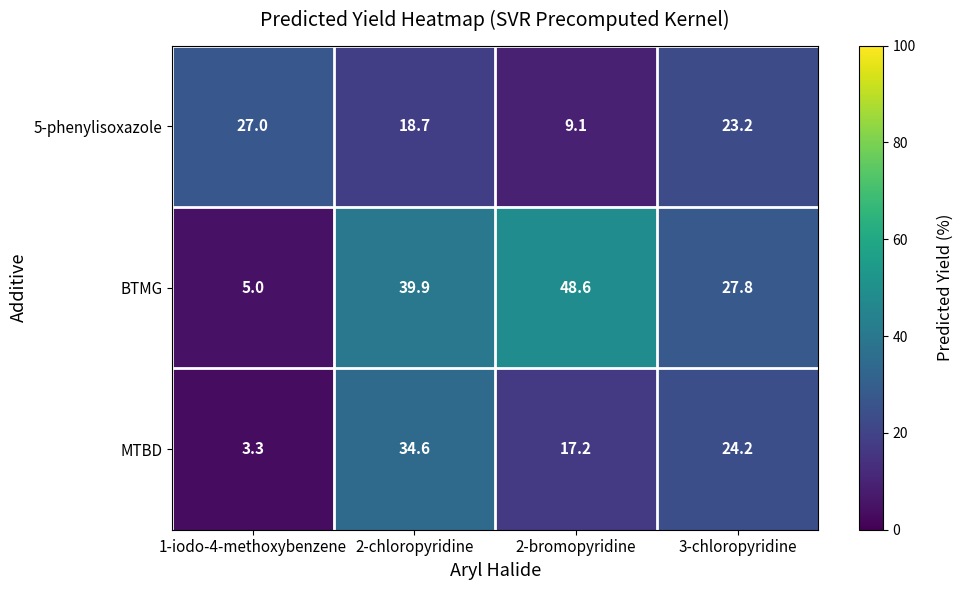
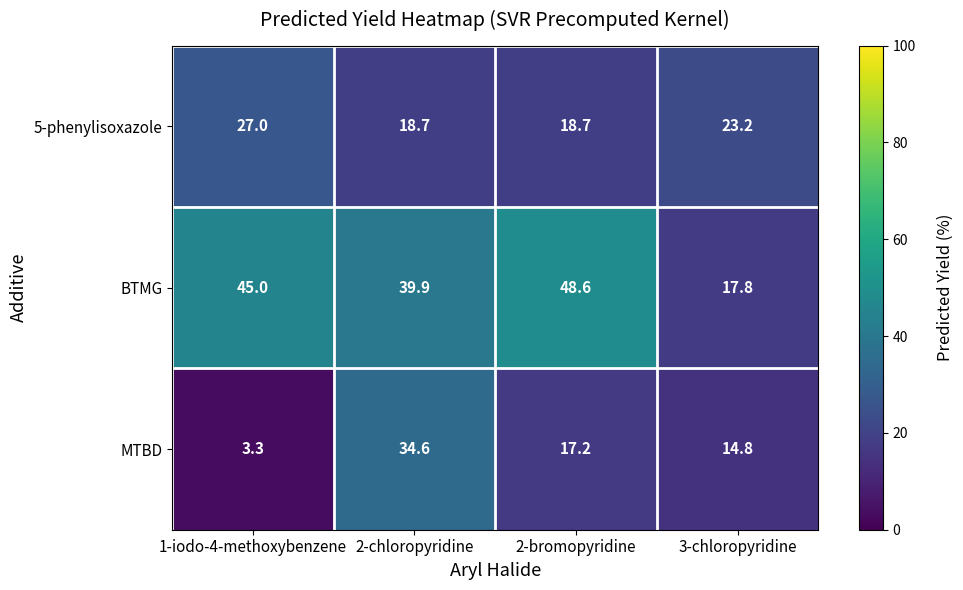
5-phenylisoxazole, 2-bromopyridine: 9.1 -> 18.7
BTMG, 1-iodo-4-methoxybenzene: 5.0 -> 45.0
BTMG, 3-chloropyridine: 27.8 -> 17.8
MTBD, 3-chloropyridine: 24.2 -> 14.8
